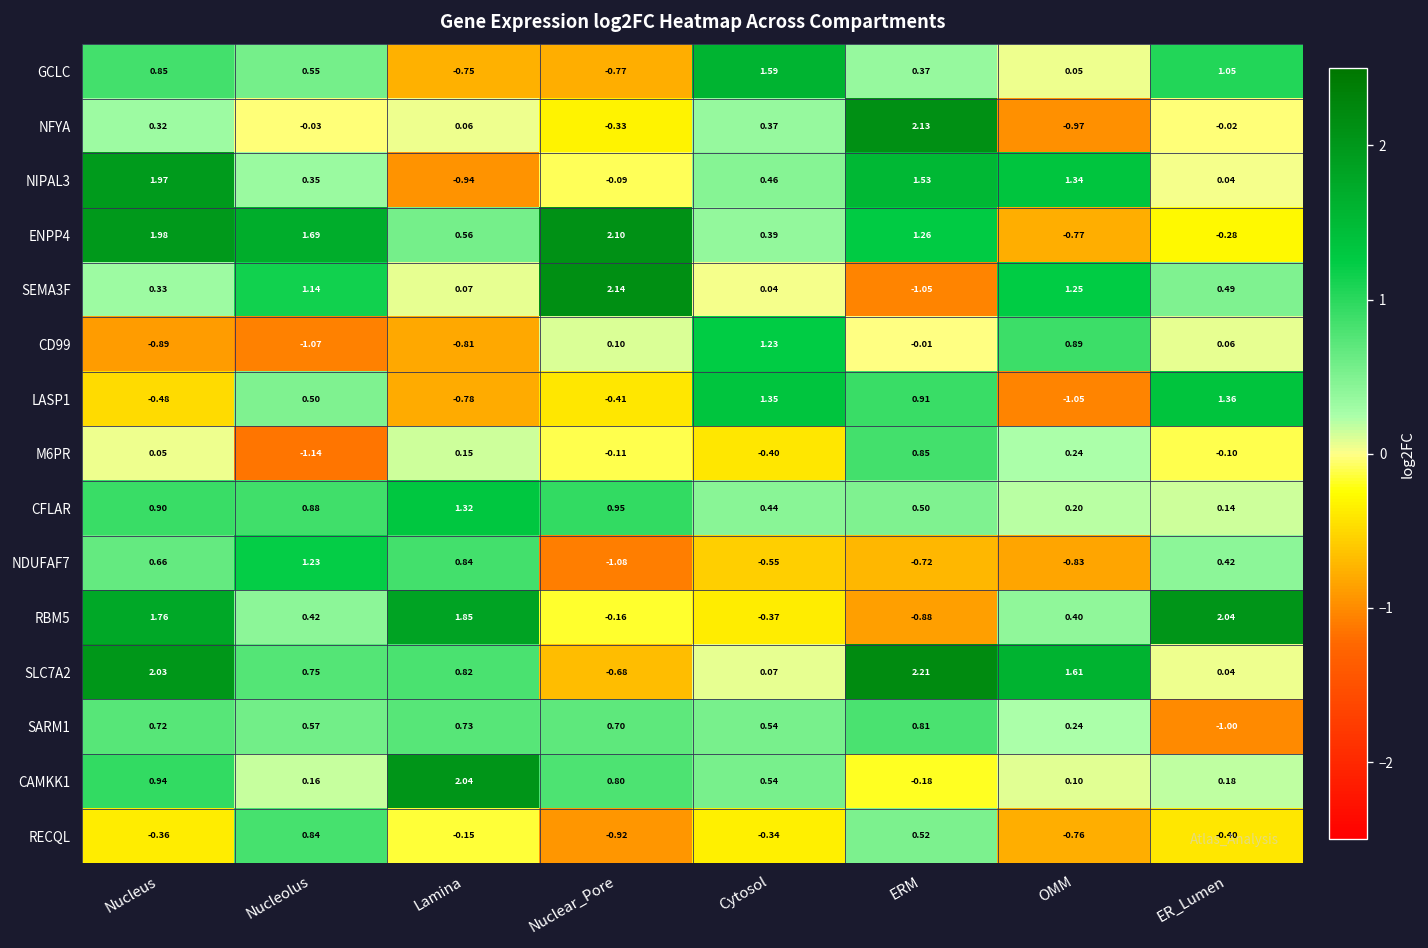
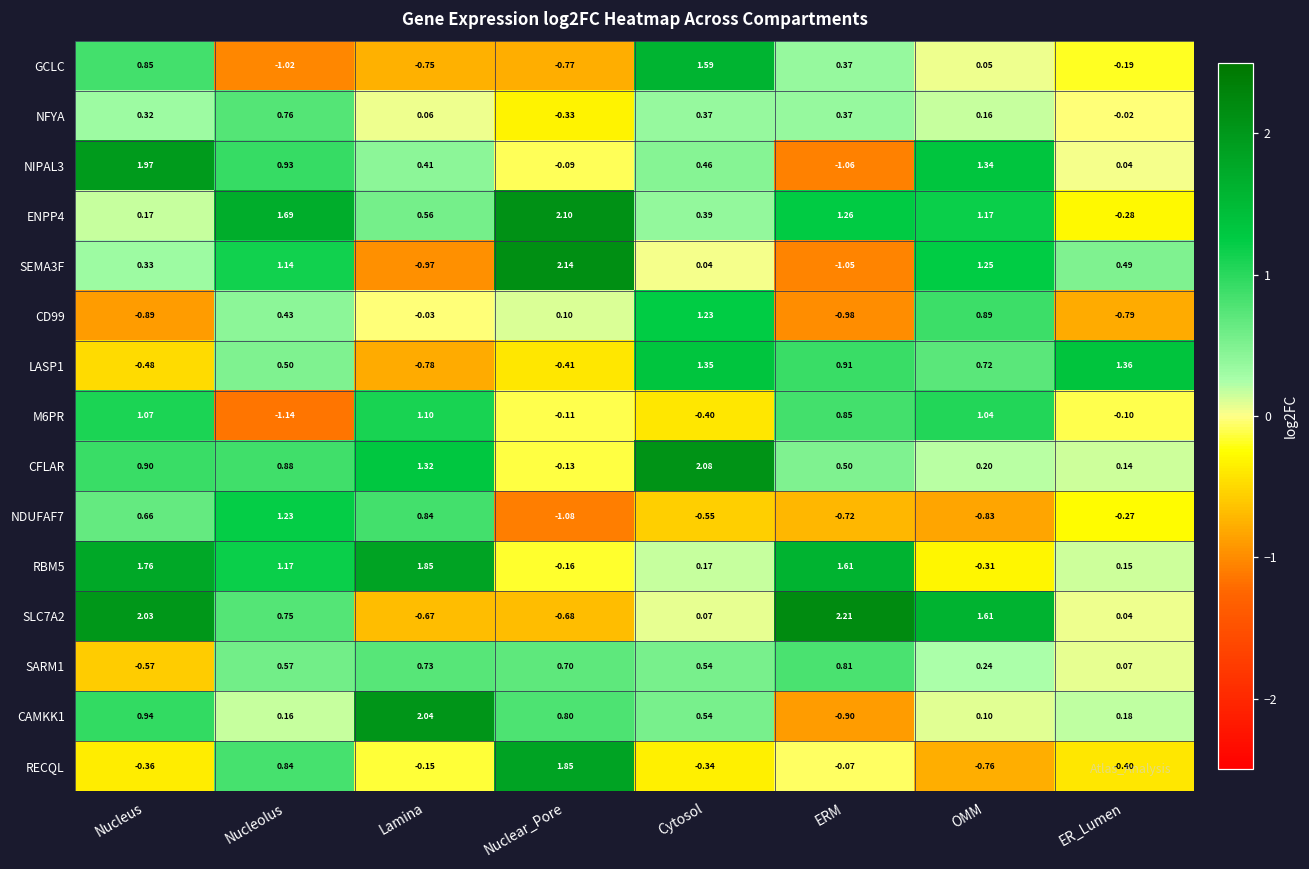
GCLC, Nucleolus: 0.55 -> -1.02
GCLC, ER_Lumen: 1.05 -> -0.19
NFYA, Nucleolus: -0.03 -> 0.76
NFYA, ERM: 2.13 -> 0.37
NFYA, OMM: -0.97 -> 0.16
NIPAL3, Nucleolus: 0.35 -> 0.93
NIPAL3, Lamina: -0.94 -> 0.41
NIPAL3, ERM: 1.53 -> -1.06
ENPP4, Nucleus: 1.98 -> 0.17
ENPP4, OMM: -0.77 -> 1.17
SEMA3F, Lamina: 0.07 -> -0.97
CD99, Nucleolus: -1.07 -> 0.43
CD99, Lamina: -0.81 -> -0.03
CD99, ERM: -0.01 -> -0.98
CD99, ER_Lumen: 0.06 -> -0.79
LASP1, OMM: -1.05 -> 0.72
M6PR, Nucleus: 0.05 -> 1.07
M6PR, Lamina: 0.15 -> 1.10
M6PR, OMM: 0.24 -> 1.04
CFLAR, Nuclear_Pore: 0.95 -> -0.13
CFLAR, Cytosol: 0.44 -> 2.08
NDUFAF7, ER_Lumen: 0.42 -> -0.27
RBM5, Nucleolus: 0.42 -> 1.17
RBM5, Cytosol: -0.37 -> 0.17
RBM5, ERM: -0.88 -> 1.61
RBM5, OMM: 0.40 -> -0.31
RBM5, ER_Lumen: 2.04 -> 0.15
SLC7A2, Lamina: 0.82 -> -0.67
SARM1, Nucleus: 0.72 -> -0.57
SARM1, ER_Lumen: -1.00 -> 0.07
CAMKK1, ERM: -0.18 -> -0.90
RECQL, Nuclear_Pore: -0.92 -> 1.85
RECQL, ERM: 0.52 -> -0.07
